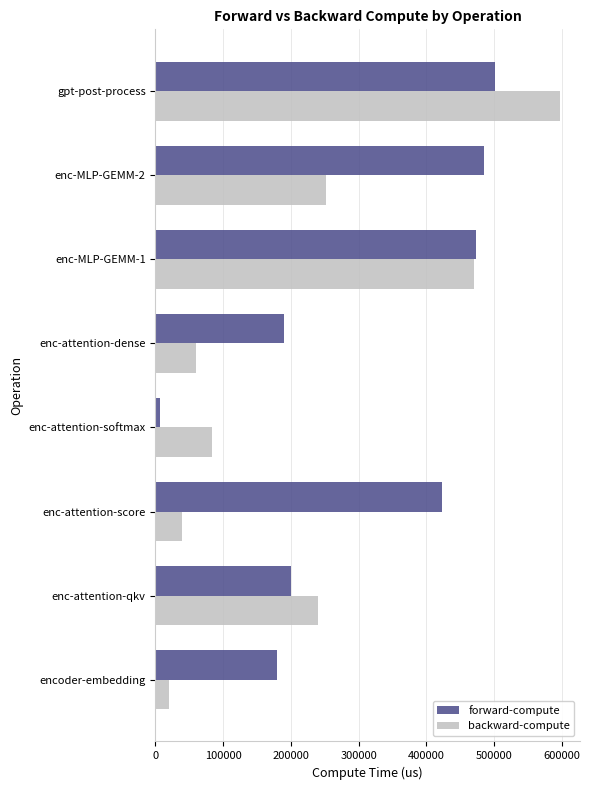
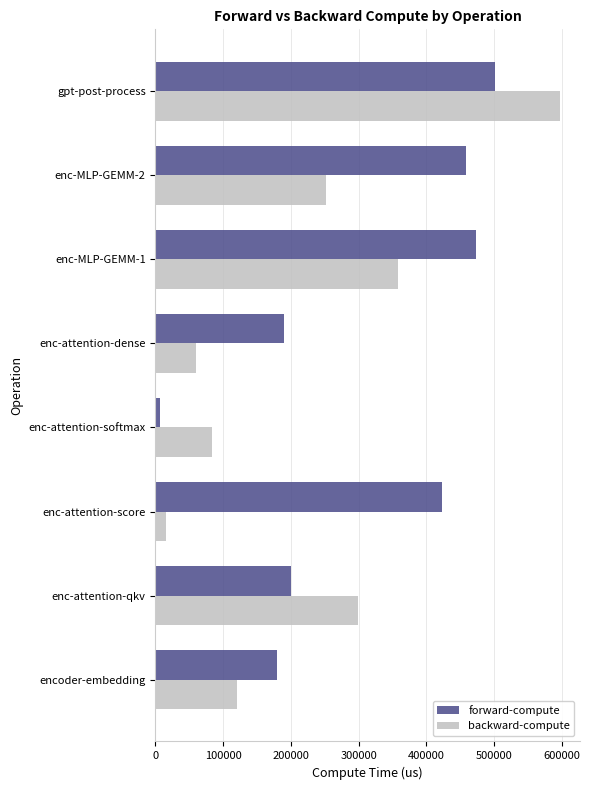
forward-compute, enc-MLP-GEMM-2: 490000 -> 460000
backward-compute, enc-MLP-GEMM-1: 470000 -> 360000
backward-compute, enc-attention-score: 40000 -> 20000
backward-compute, enc-attention-qkv: 240000 -> 300000
backward-compute, encoder-embedding: 20000 -> 120000
